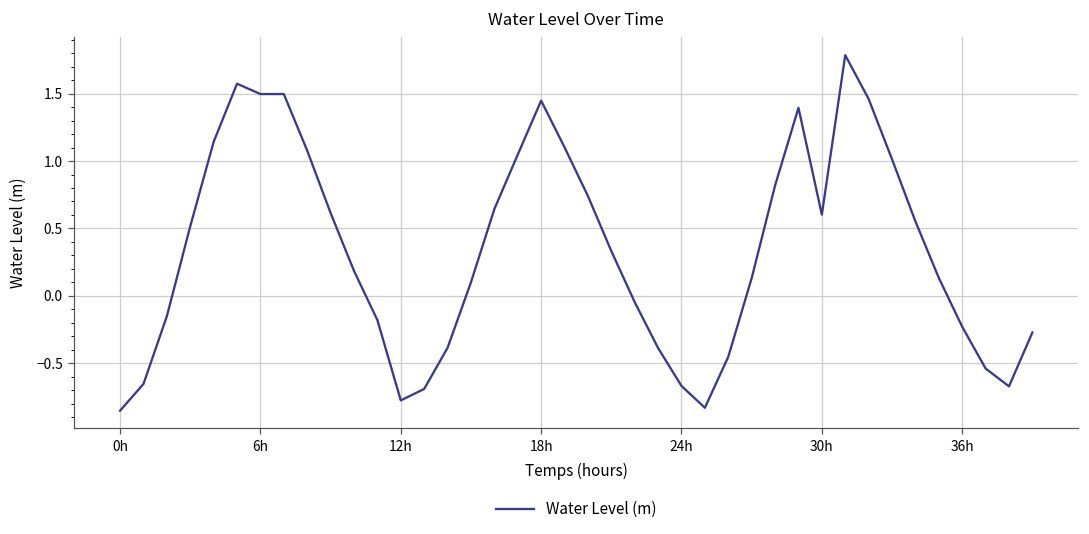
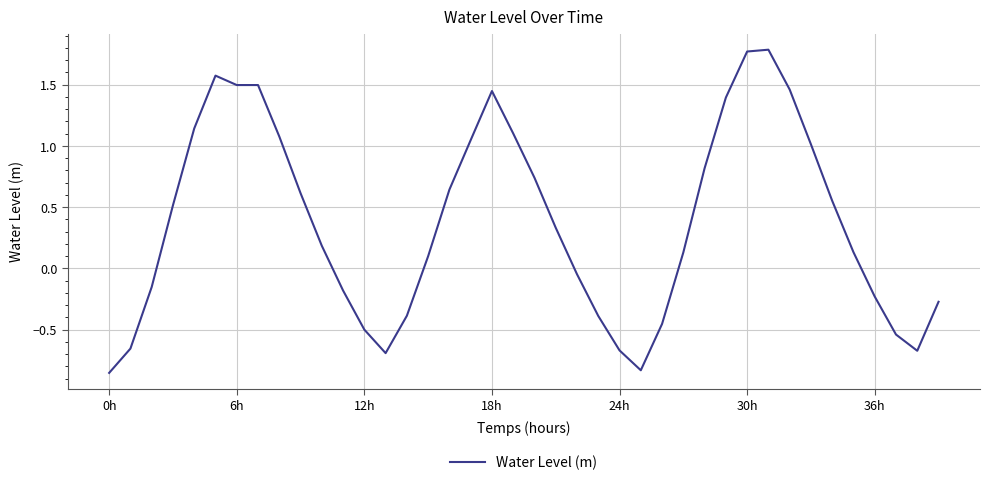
12h: -0.78 -> -0.50
30h: 0.60 -> 1.77
